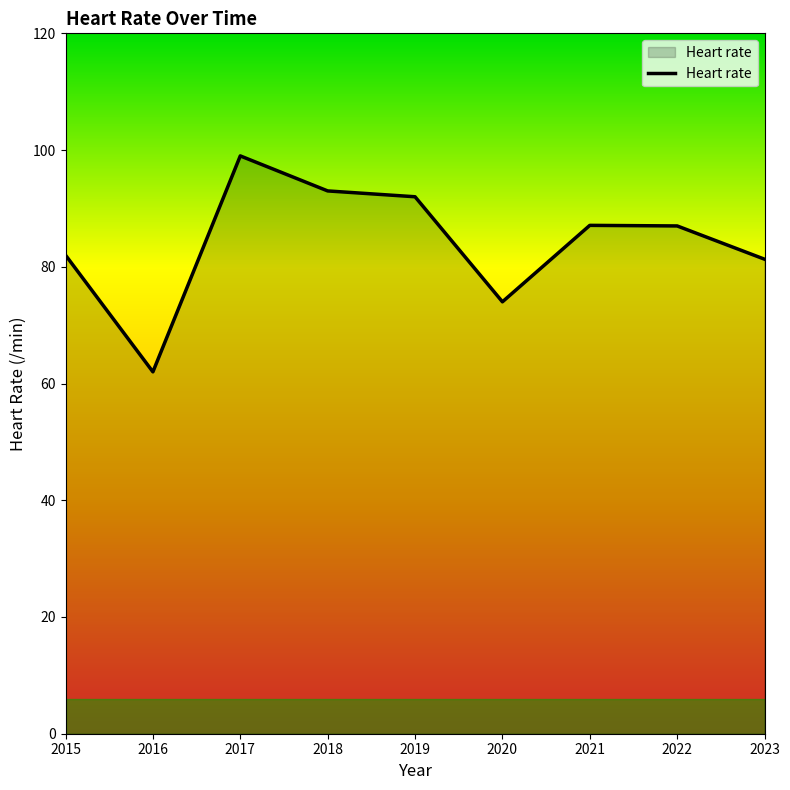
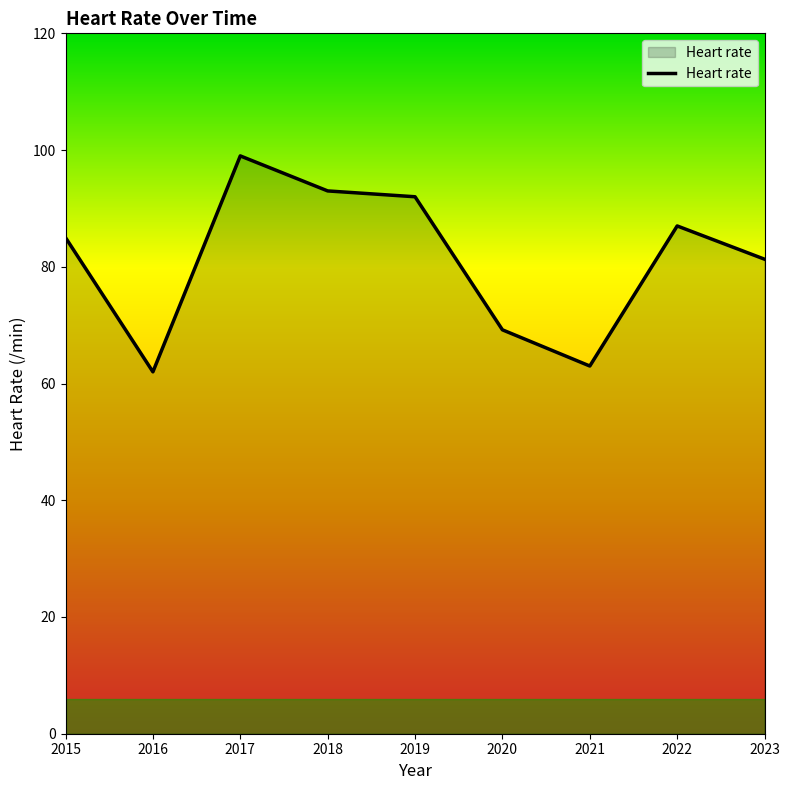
2015: 82 -> 85
2020: 74 -> 69
2021: 87 -> 63
